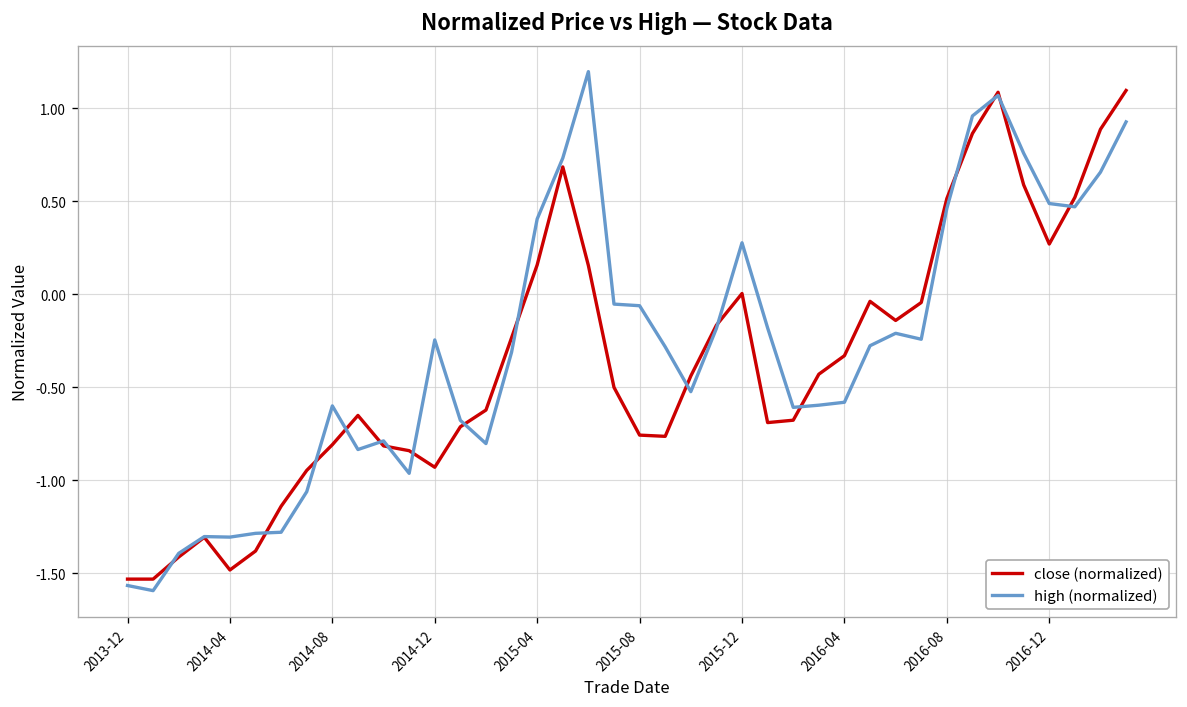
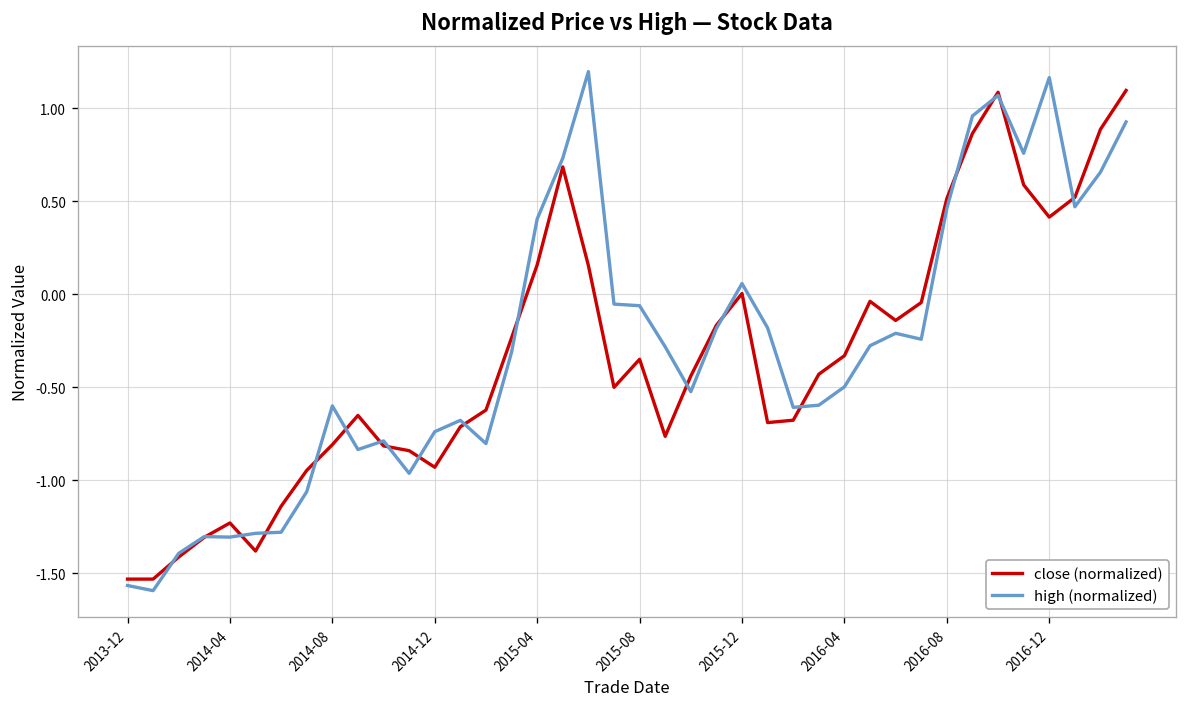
close (normalized), 2014-04: -1.48 -> -1.23
high (normalized), 2014-12: -0.25 -> -0.74
close (normalized), 2015-08: -0.76 -> -0.35
high (normalized), 2015-12: 0.28 -> 0.06
high (normalized), 2016-04: -0.58 -> -0.50
close (normalized), 2016-12: 0.27 -> 0.42
high (normalized), 2016-12: 0.49 -> 1.17
